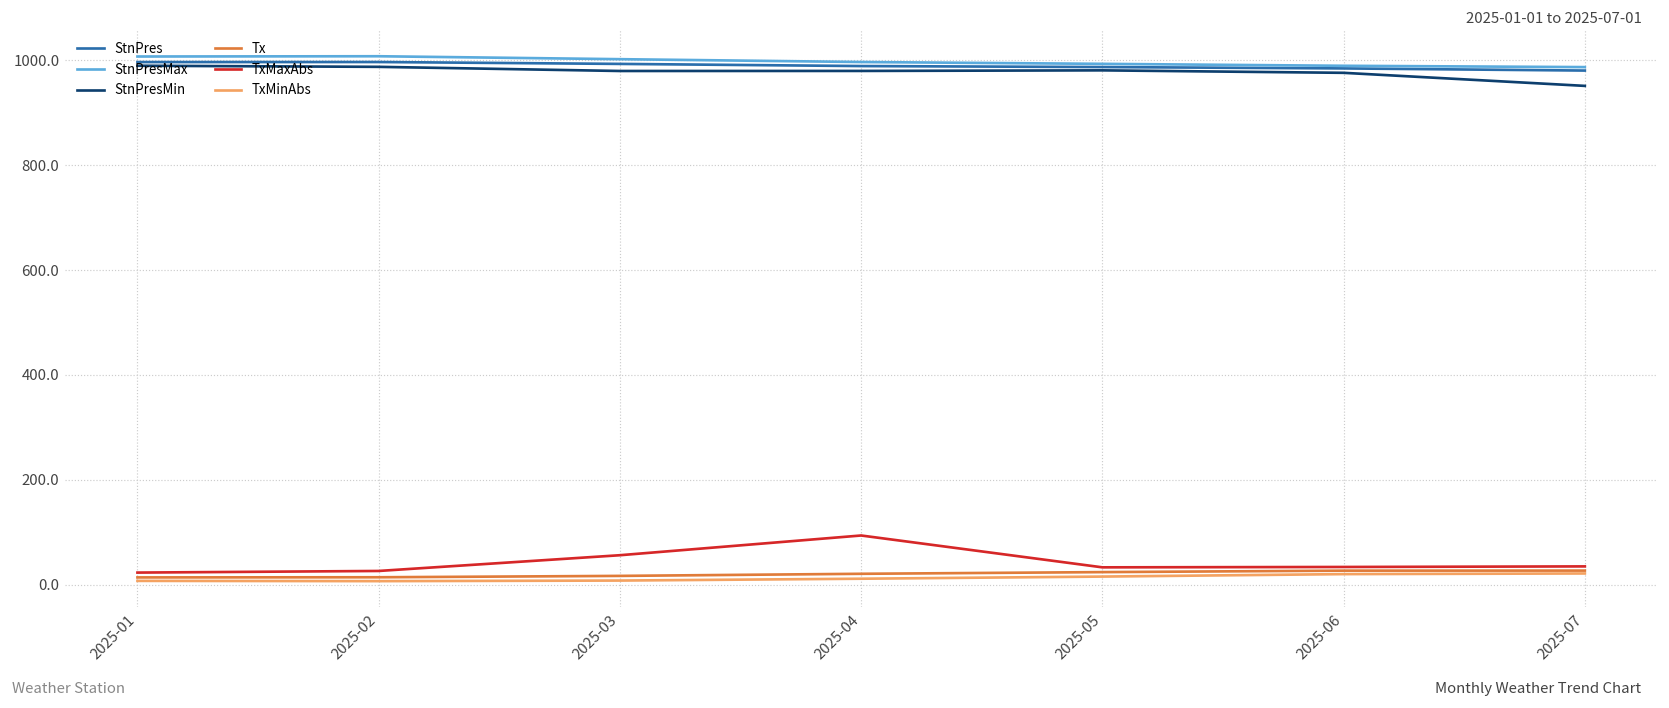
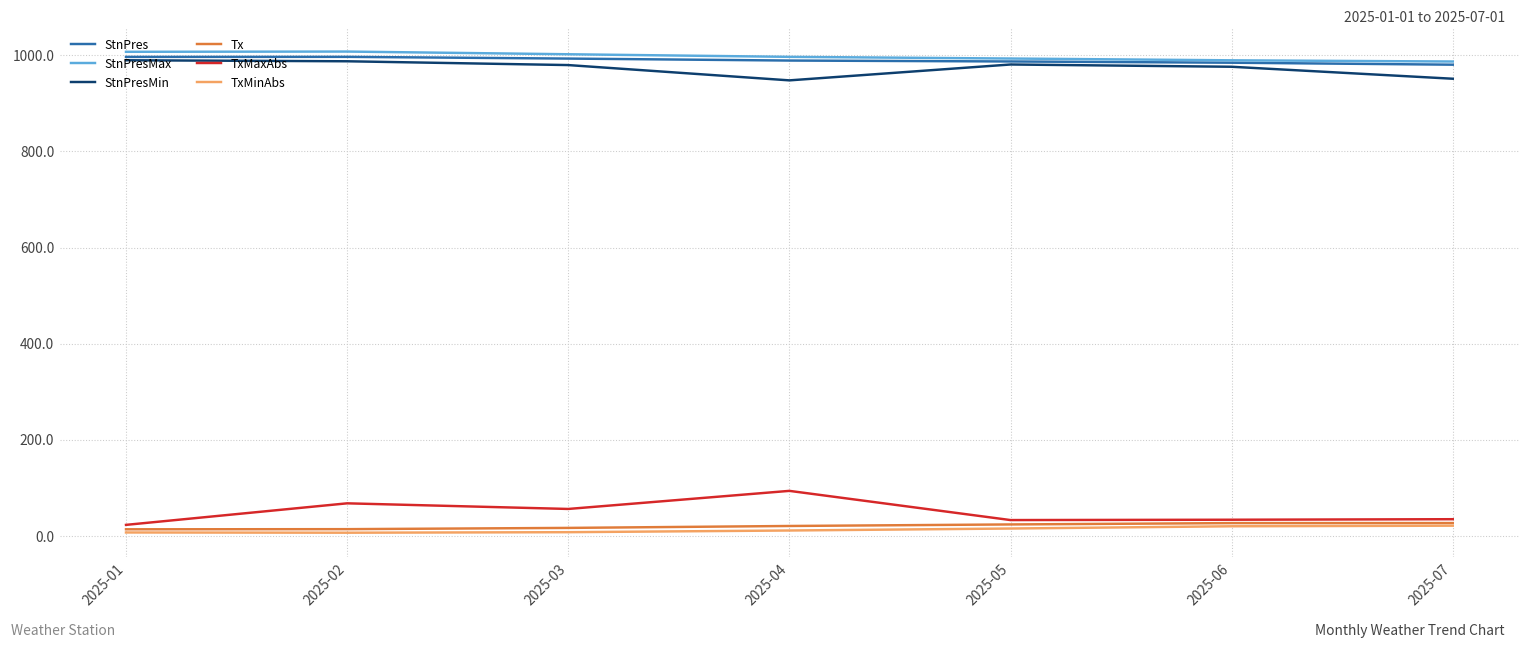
TxMaxAbs, 2025-02: 30 -> 70
StnPresMin, 2025-04: 980 -> 950
